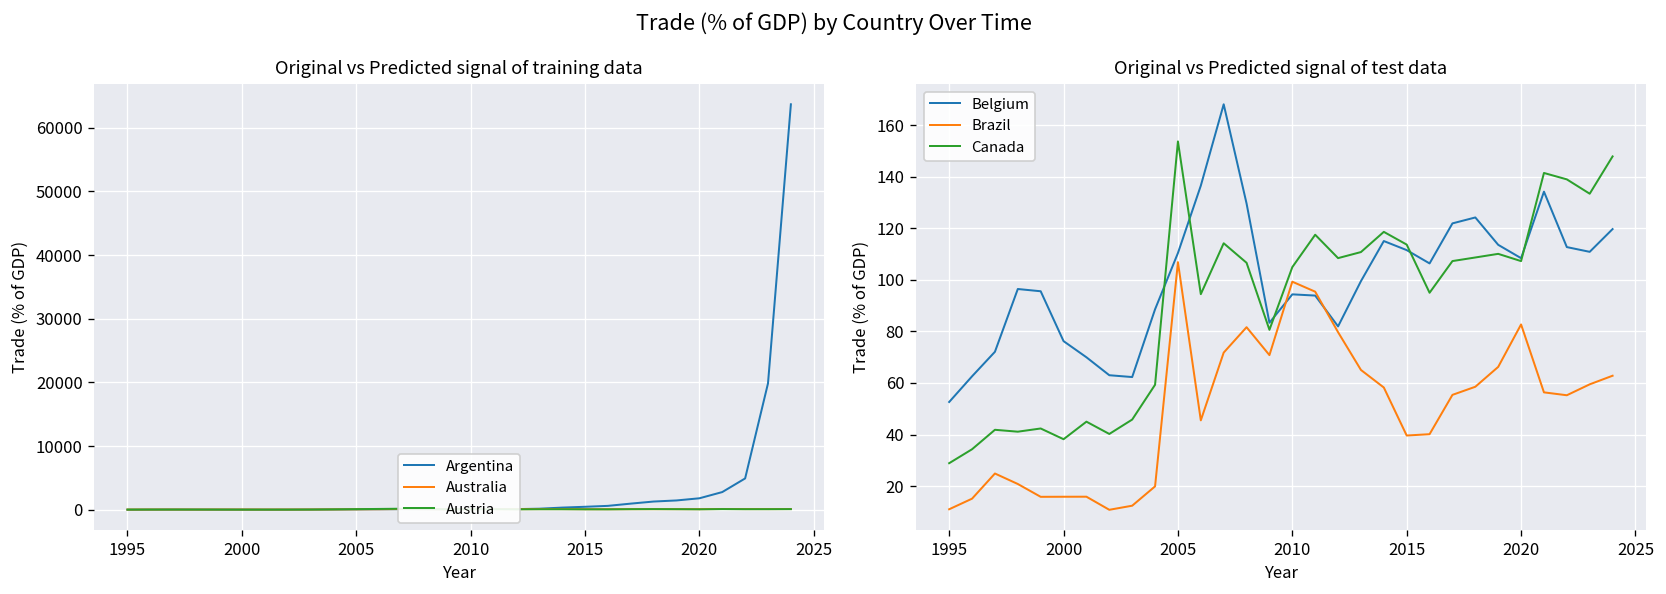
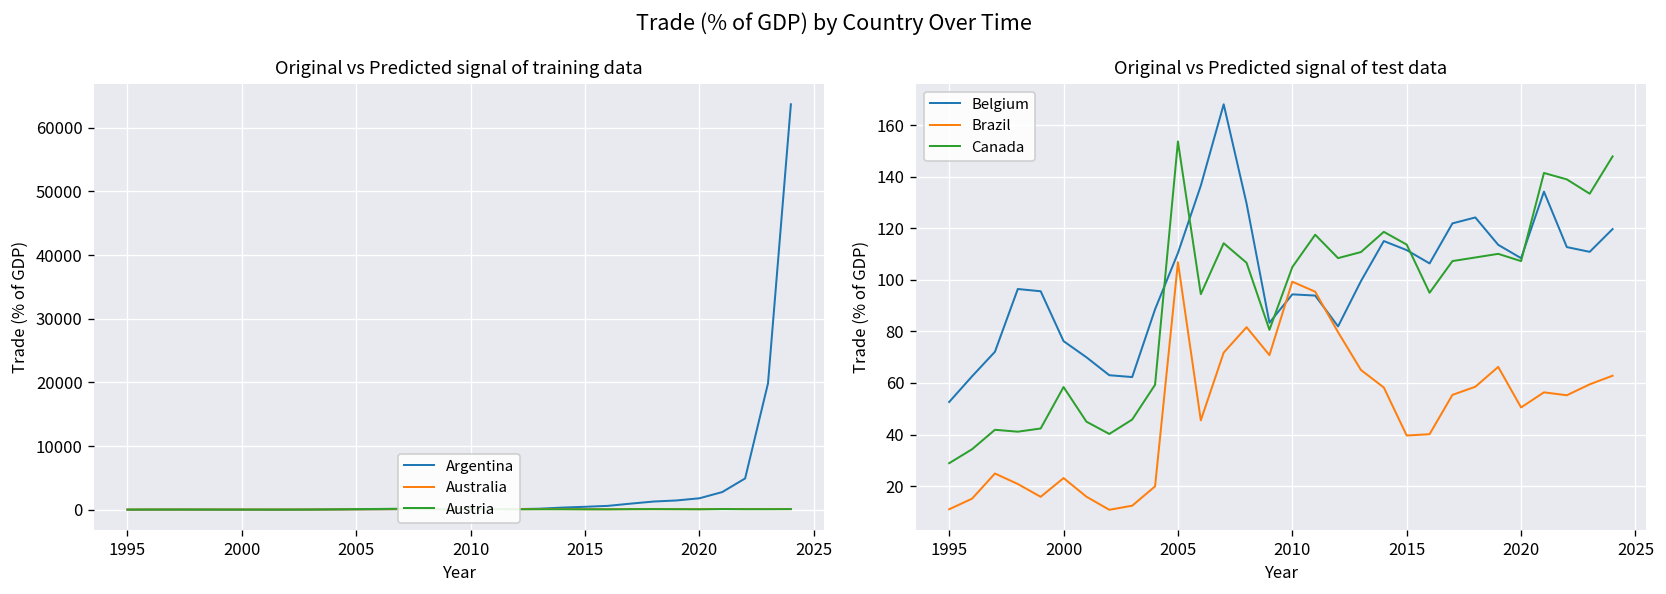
Original vs Predicted signal of test data, Brazil, 2000: 16 -> 23
Original vs Predicted signal of test data, Canada, 2000: 38 -> 58
Original vs Predicted signal of test data, Brazil, 2020: 83 -> 50
